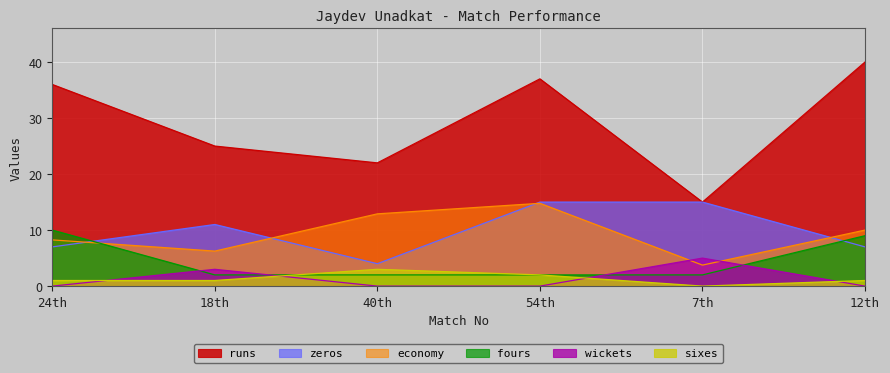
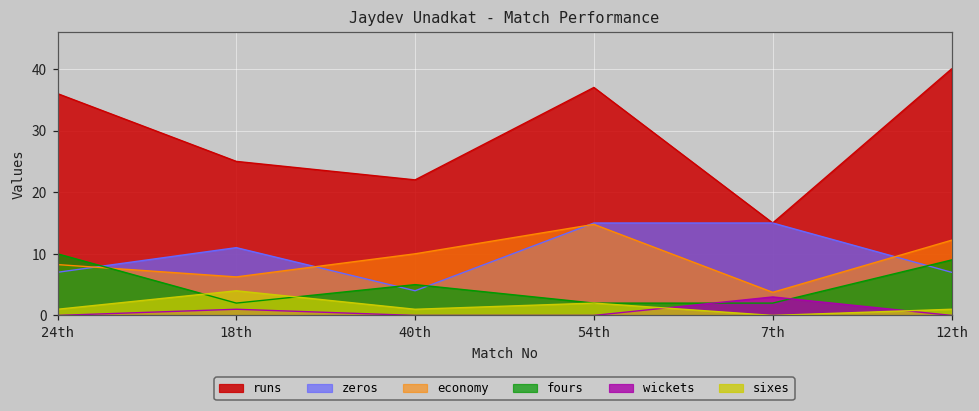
wickets, 18th: 3 -> 1
sixes, 18th: 1 -> 4
economy, 40th: 13 -> 10
fours, 40th: 2 -> 5
sixes, 40th: 3 -> 1
wickets, 7th: 5 -> 3
economy, 12th: 10 -> 12
